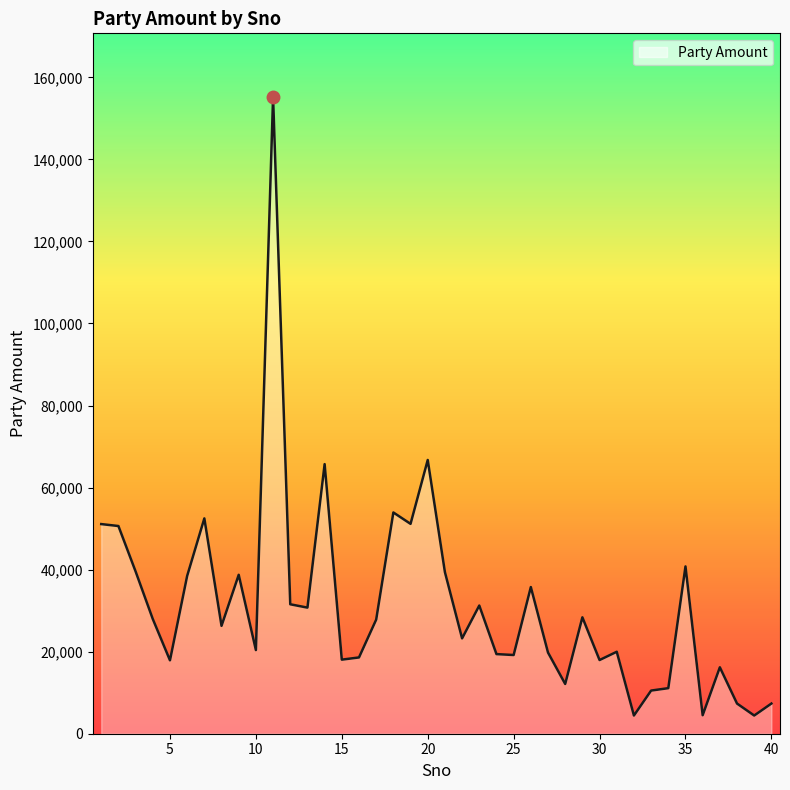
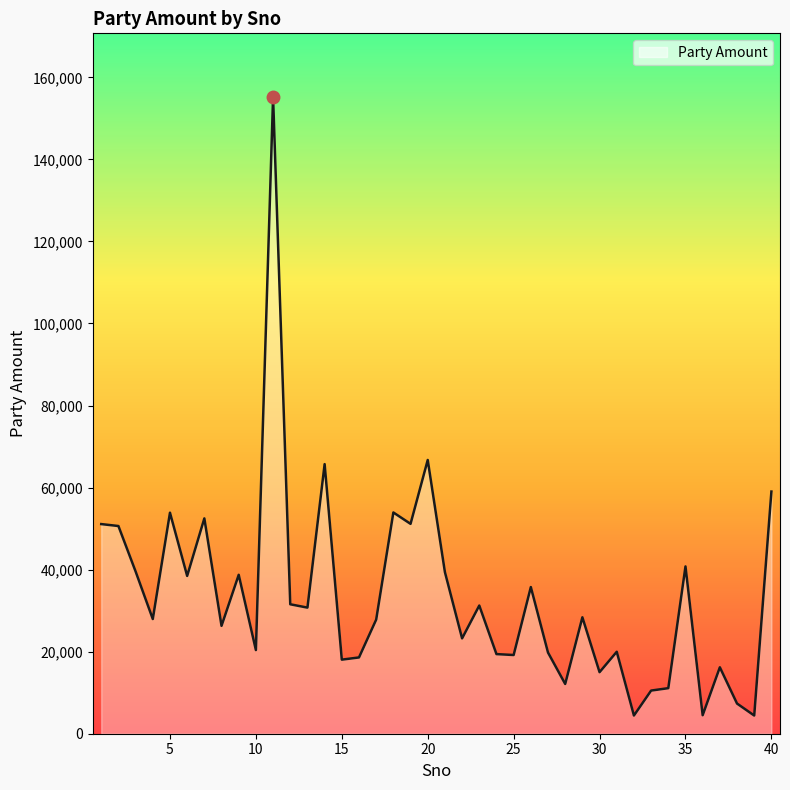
Party Amount, 5: 18,000 -> 54,000
Party Amount, 30: 18,000 -> 15,000
Party Amount, 40: 7,000 -> 59,000
